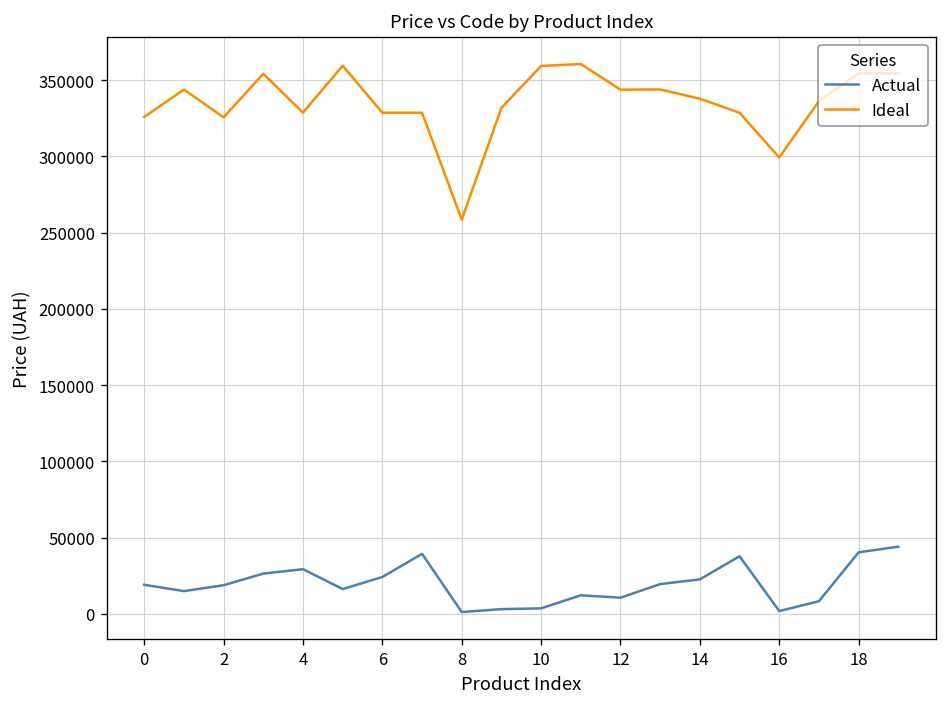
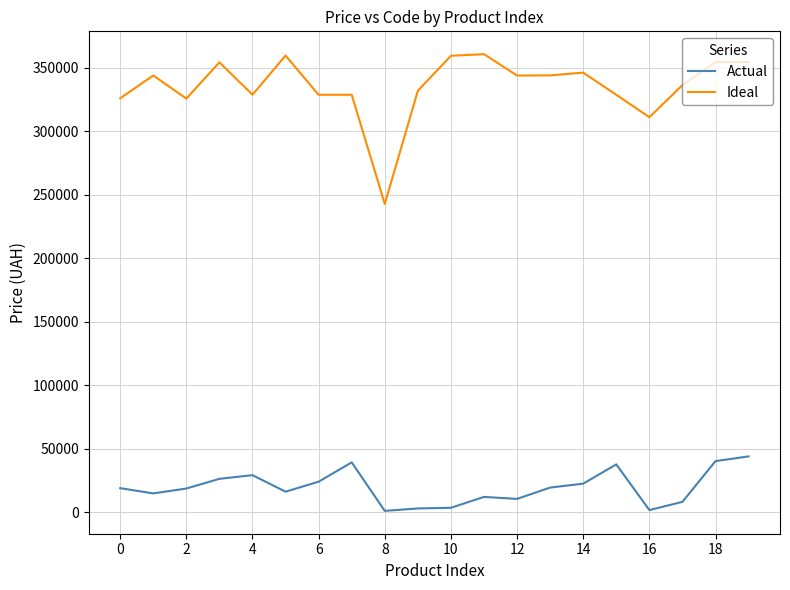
Ideal, 8: 258000 -> 243000
Ideal, 14: 338000 -> 346000
Ideal, 16: 299000 -> 311000
